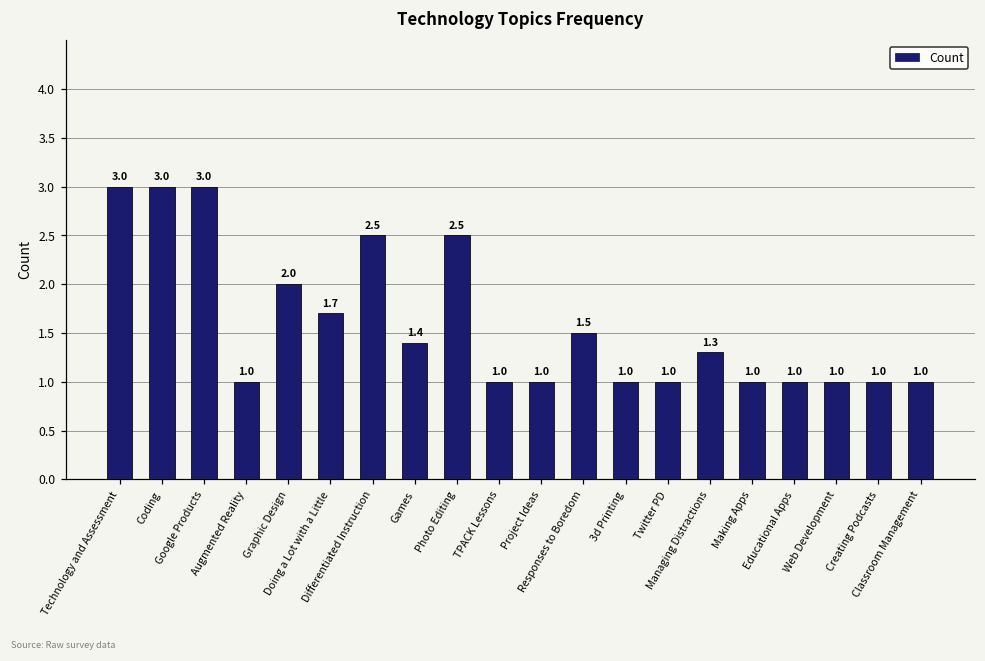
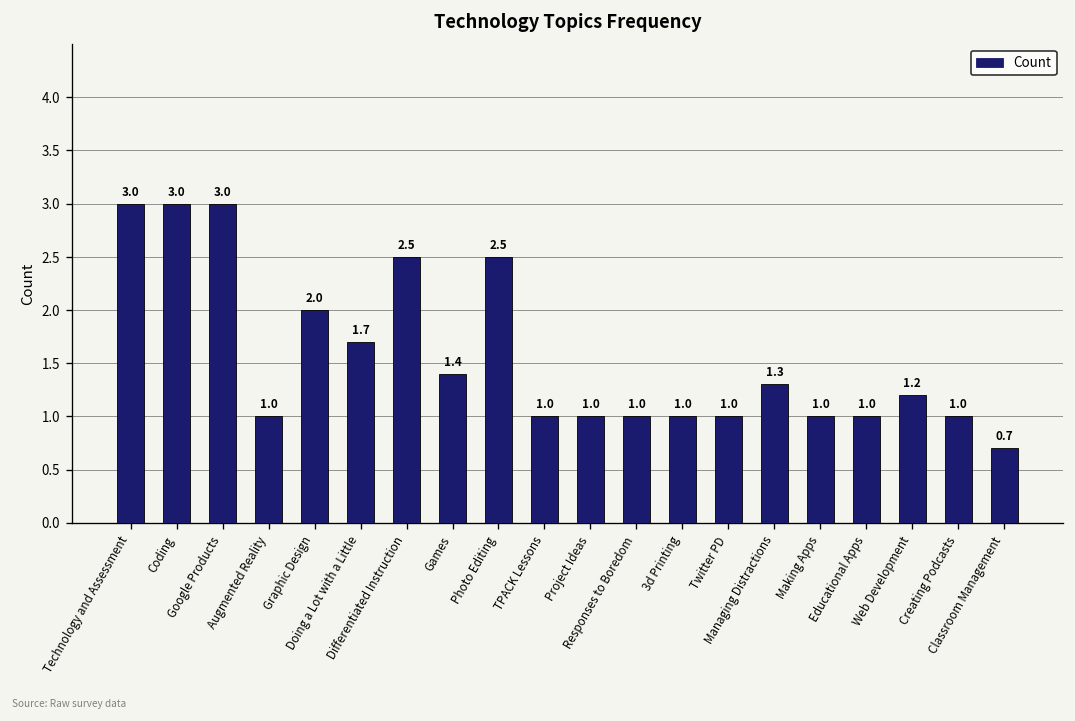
Responses to Boredom: 1.5 -> 1.0
Web Development: 1.0 -> 1.2
Classroom Management: 1.0 -> 0.7
